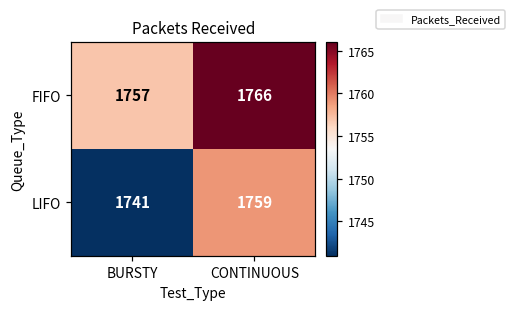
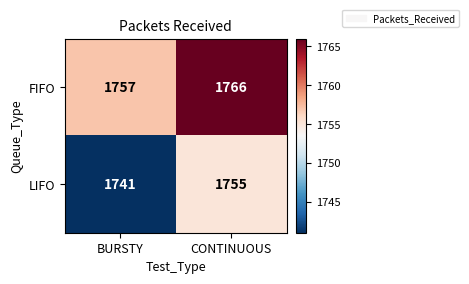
LIFO, CONTINUOUS: 1759 -> 1755
